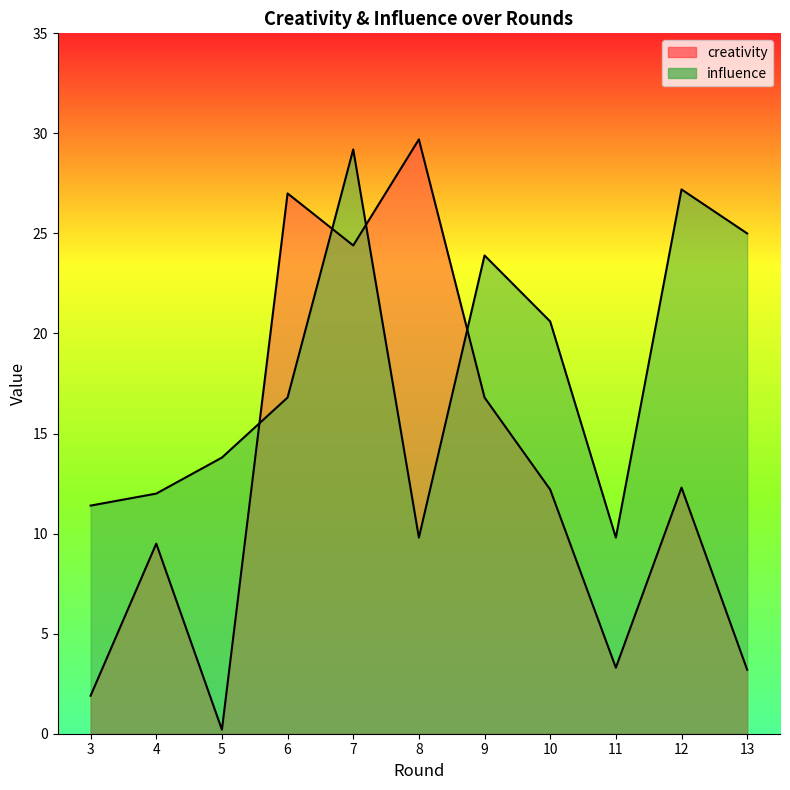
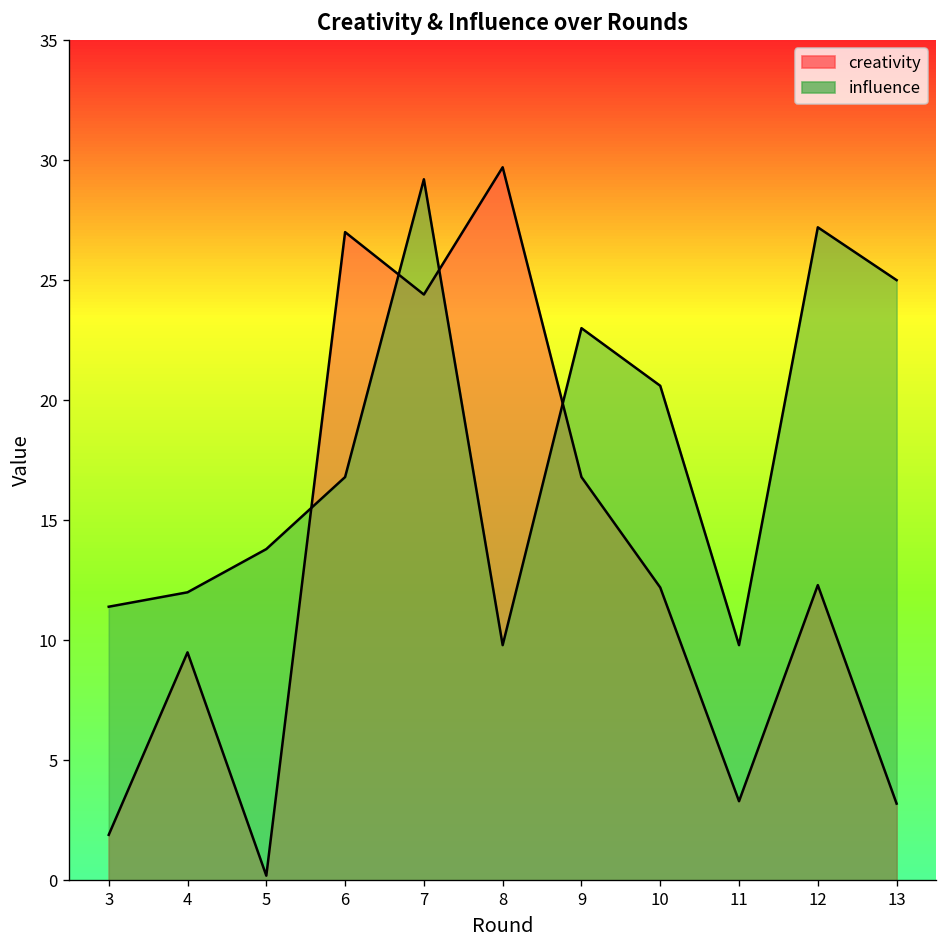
influence, 9: 23.9 -> 23.0
